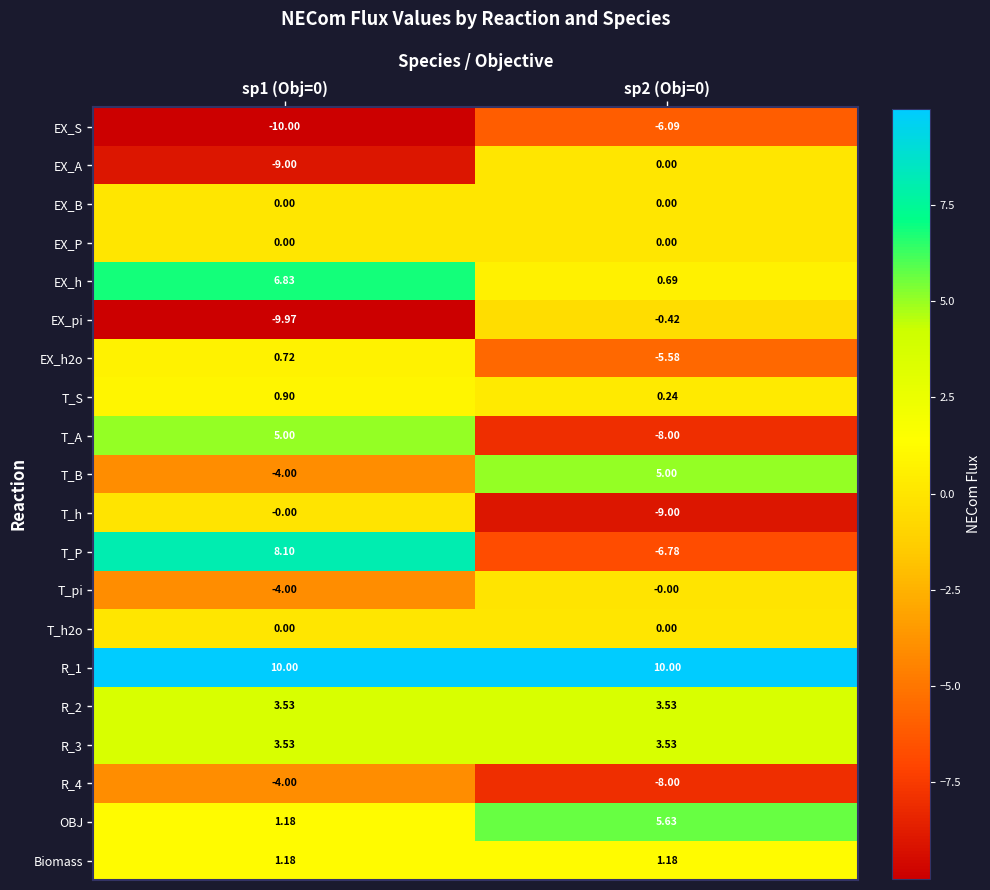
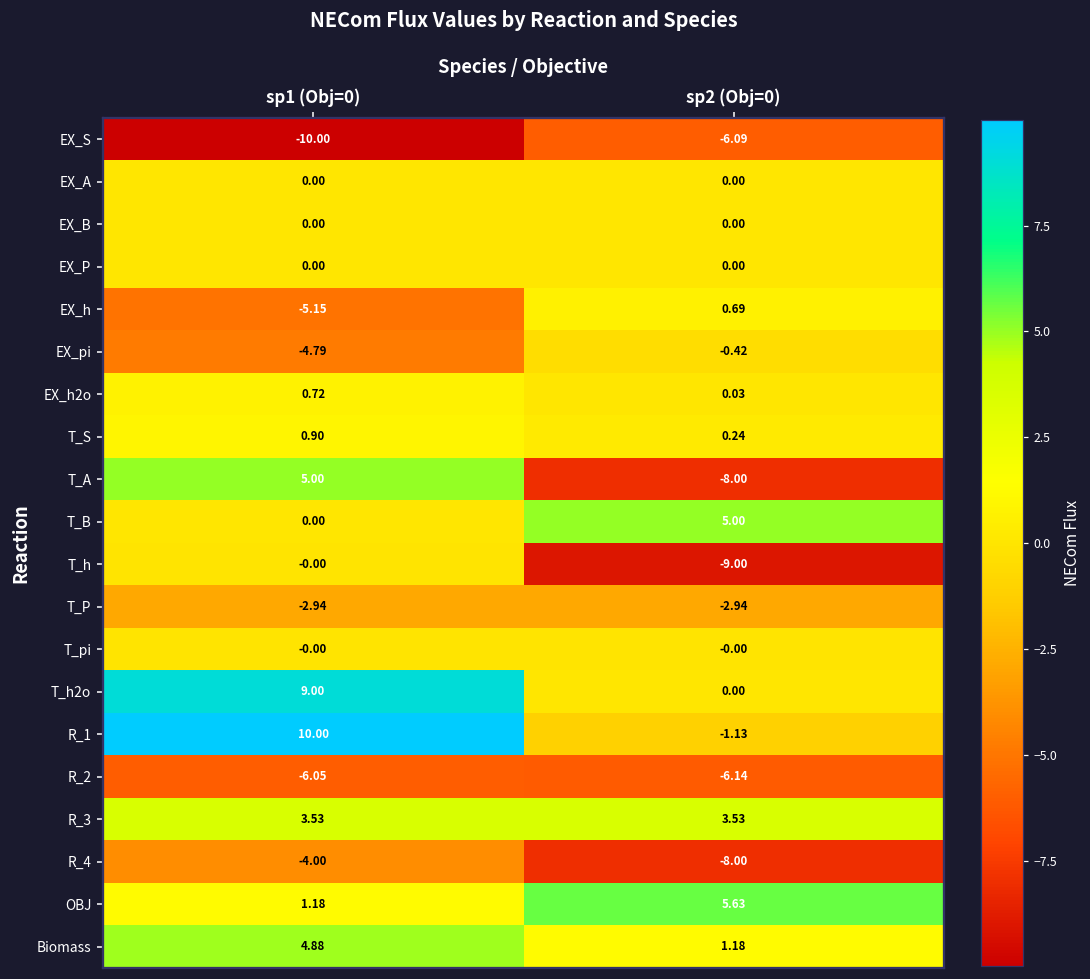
EX_A, sp1 (Obj=0): -9.00 -> 0.00
EX_h, sp1 (Obj=0): 6.83 -> -5.15
EX_pi, sp1 (Obj=0): -9.97 -> -4.79
EX_h2o, sp2 (Obj=0): -5.58 -> 0.03
T_B, sp1 (Obj=0): -4.00 -> 0.00
T_P, sp1 (Obj=0): 8.10 -> -2.94
T_P, sp2 (Obj=0): -6.78 -> -2.94
T_pi, sp1 (Obj=0): -4.00 -> -0.00
T_h2o, sp1 (Obj=0): 0.00 -> 9.00
R_1, sp2 (Obj=0): 10.00 -> -1.13
R_2, sp1 (Obj=0): 3.53 -> -6.05
R_2, sp2 (Obj=0): 3.53 -> -6.14
Biomass, sp1 (Obj=0): 1.18 -> 4.88
